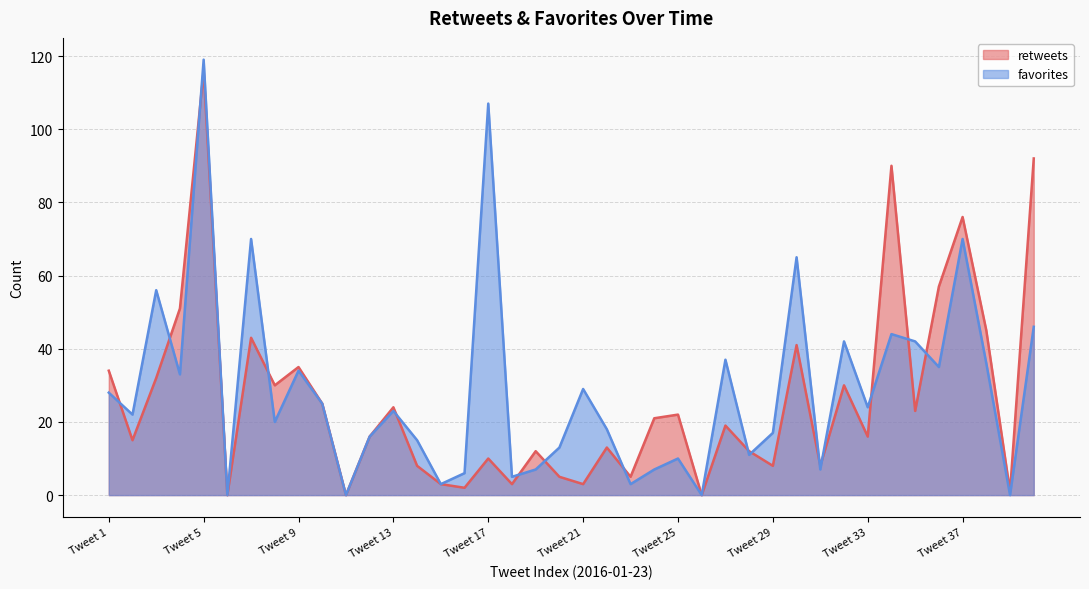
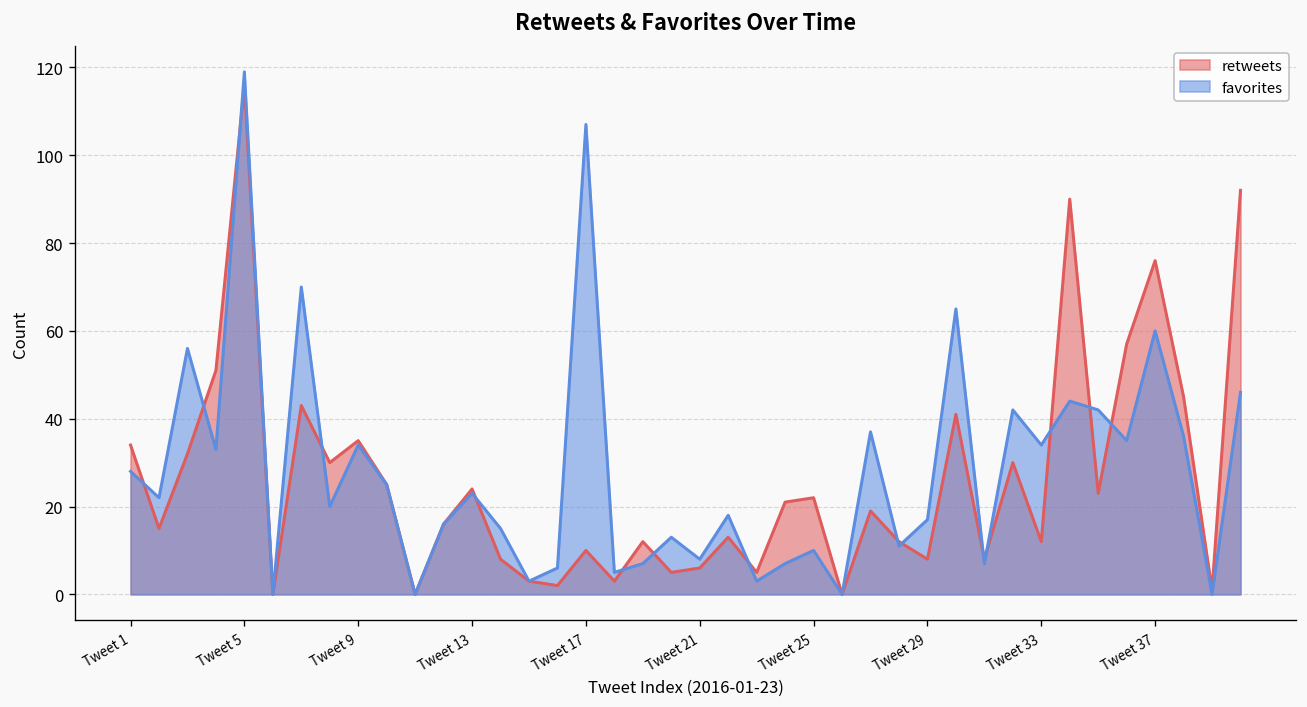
retweets, Tweet 21: 3 -> 6
favorites, Tweet 21: 29 -> 8
retweets, Tweet 33: 16 -> 12
favorites, Tweet 33: 24 -> 34
favorites, Tweet 37: 70 -> 60
